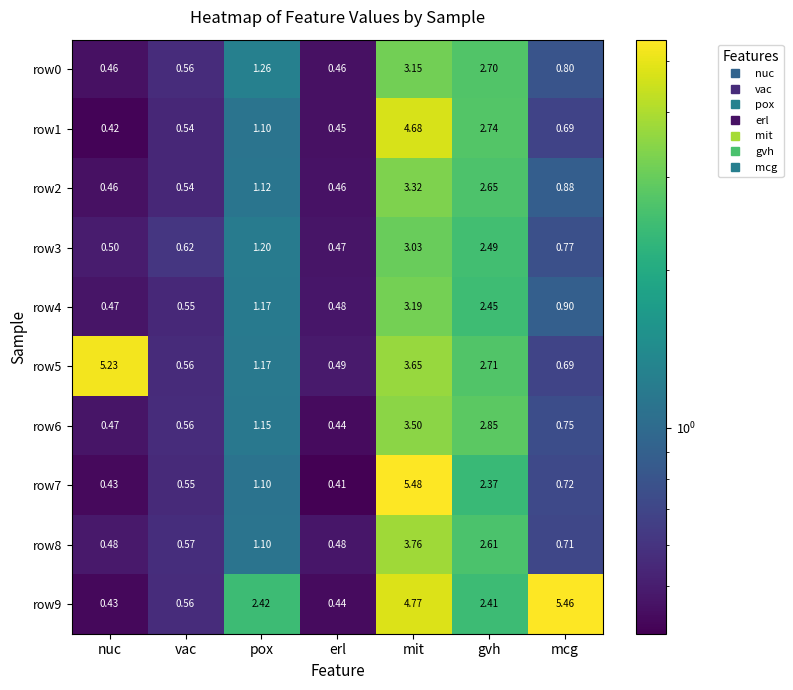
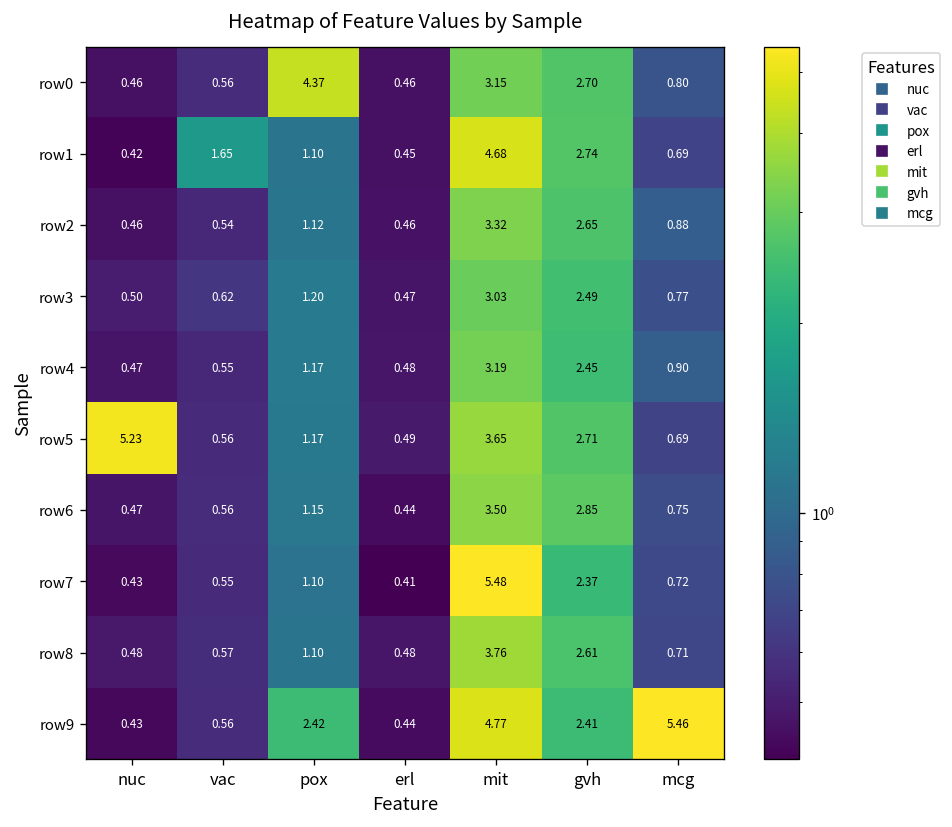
row0, pox: 1.26 -> 4.37
row1, vac: 0.54 -> 1.65
